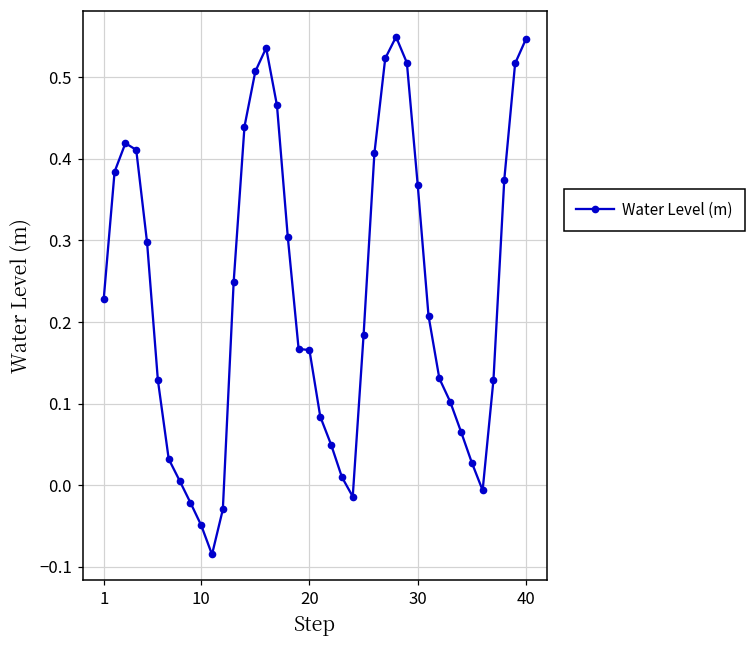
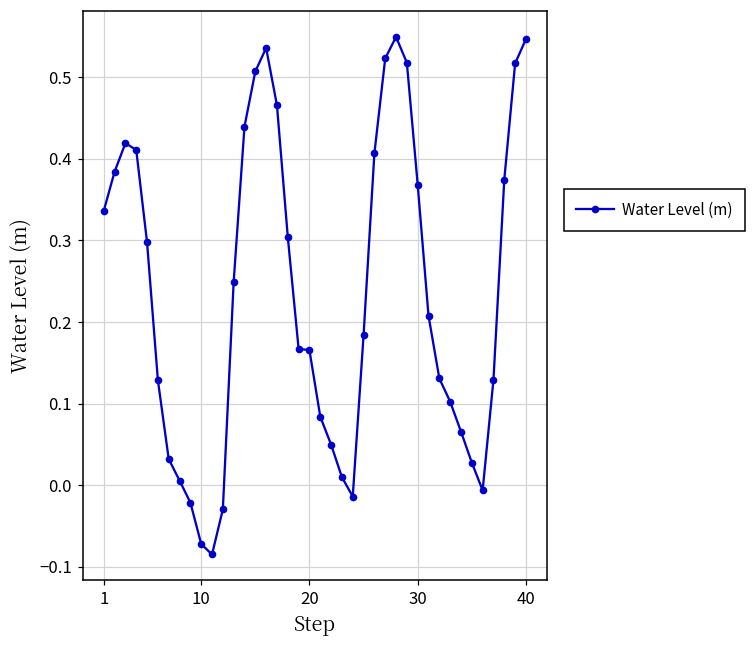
1: 0.23 -> 0.34
10: -0.05 -> -0.07
